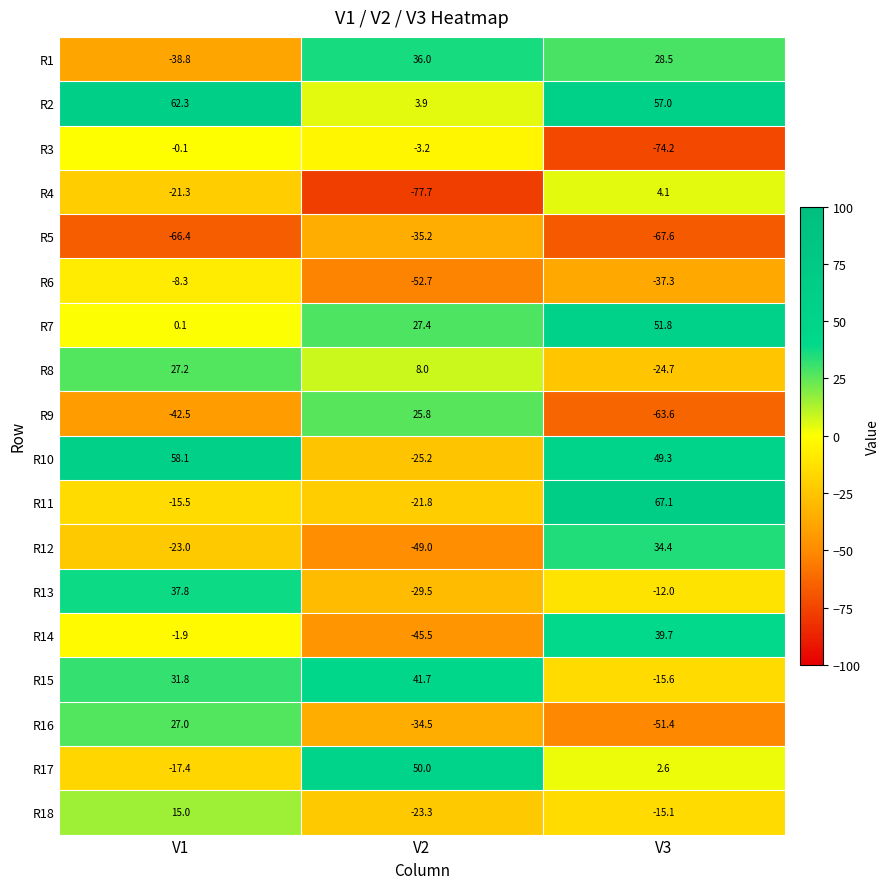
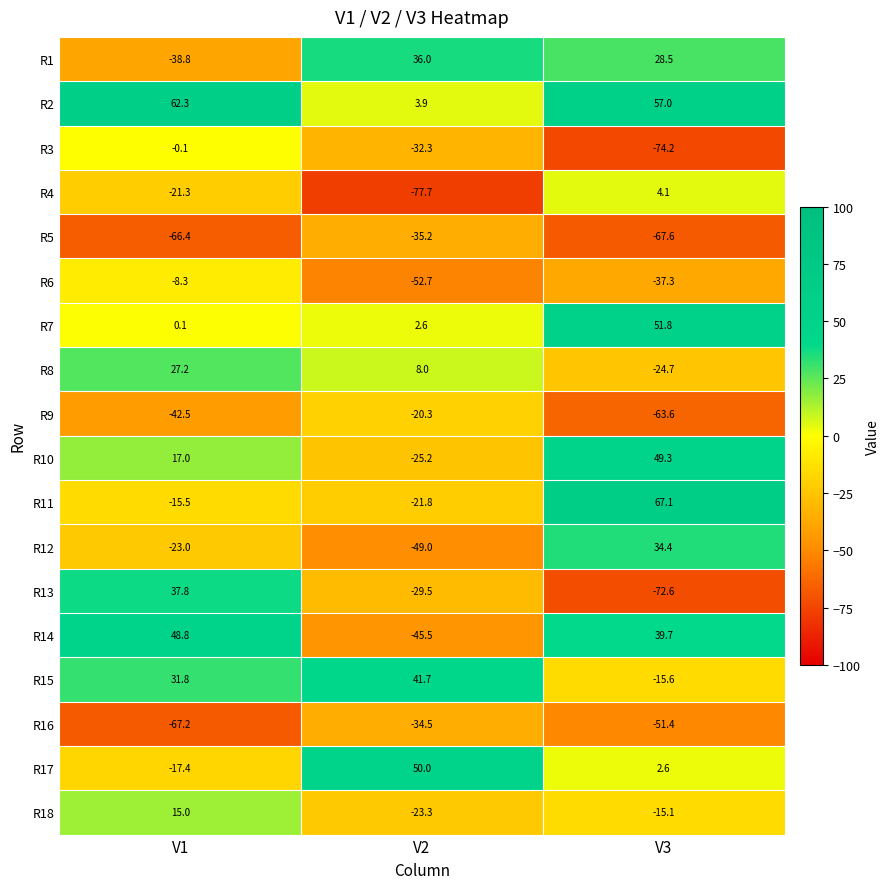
R3, V2: -3.2 -> -32.3
R7, V2: 27.4 -> 2.6
R9, V2: 25.8 -> -20.3
R10, V1: 58.1 -> 17.0
R13, V3: -12.0 -> -72.6
R14, V1: -1.9 -> 48.8
R16, V1: 27.0 -> -67.2
